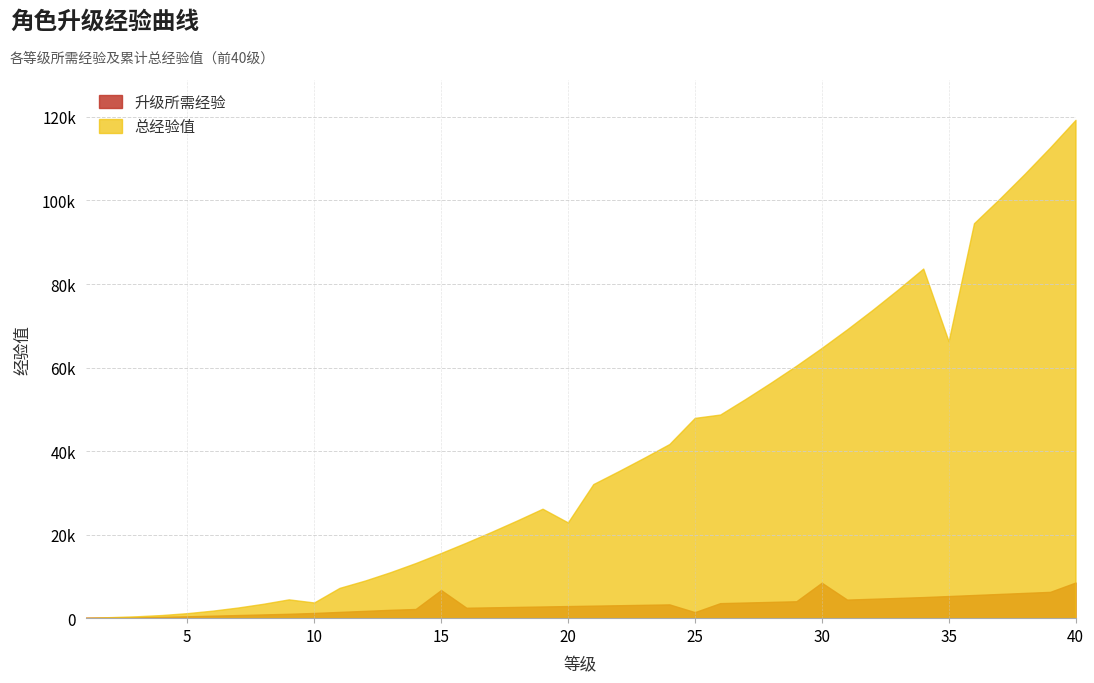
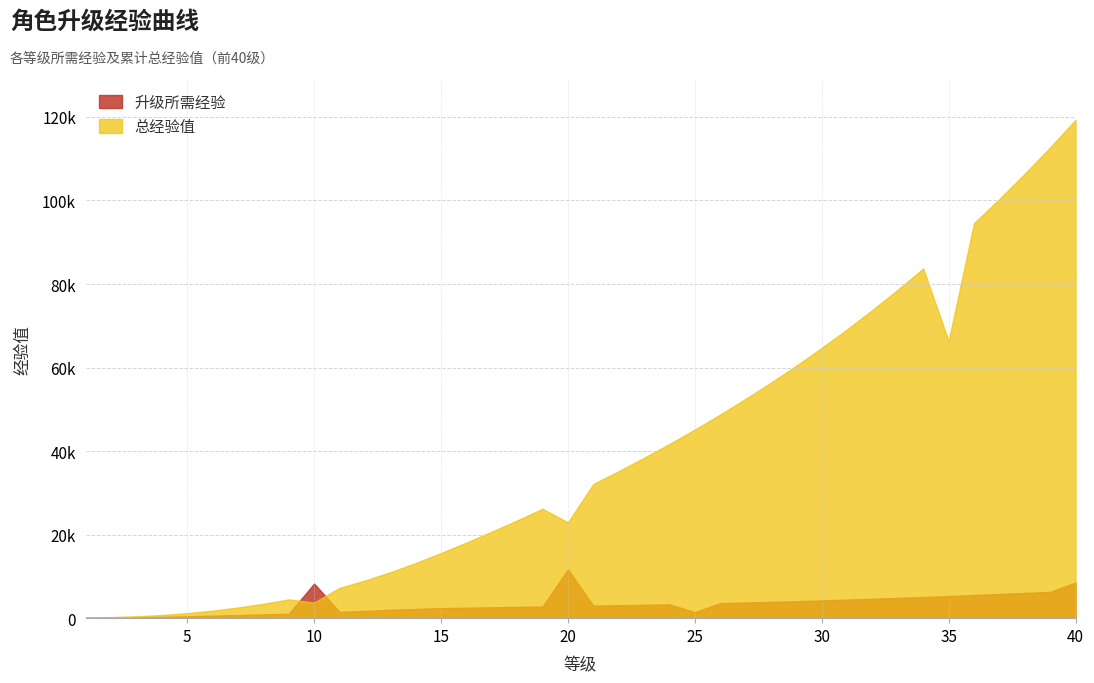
升级所需经验, 10: 1000 -> 8000
升级所需经验, 15: 7000 -> 2000
升级所需经验, 20: 3000 -> 12000
总经验值, 25: 48000 -> 45000
升级所需经验, 30: 8000 -> 4000
